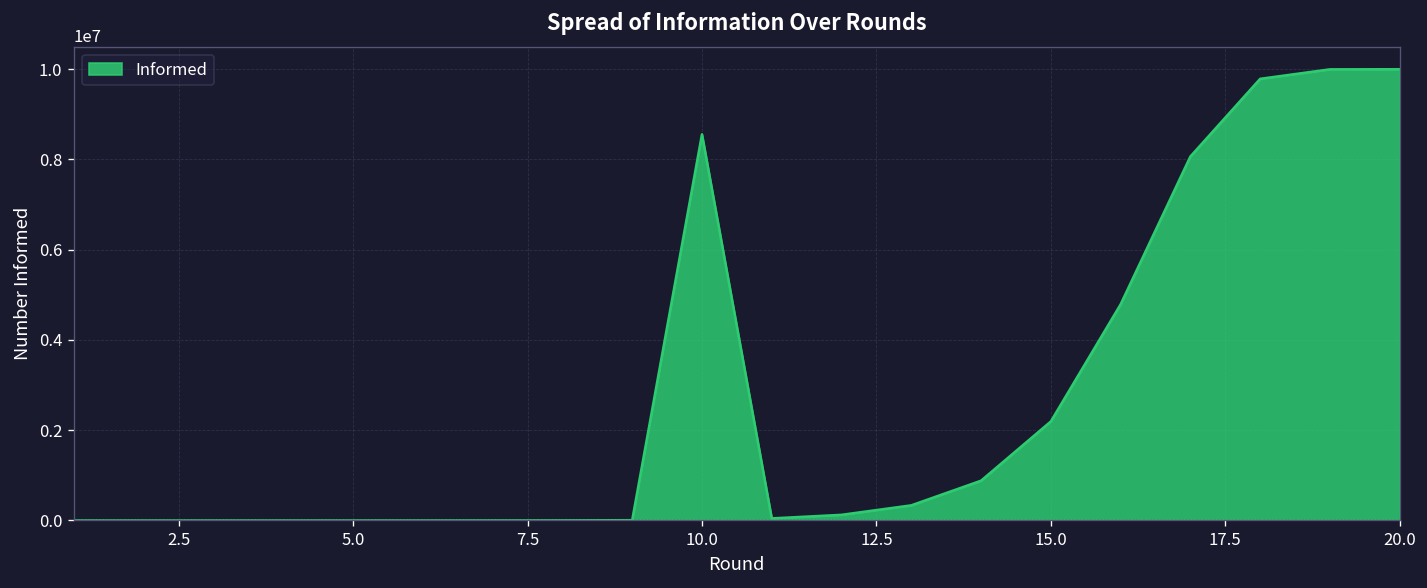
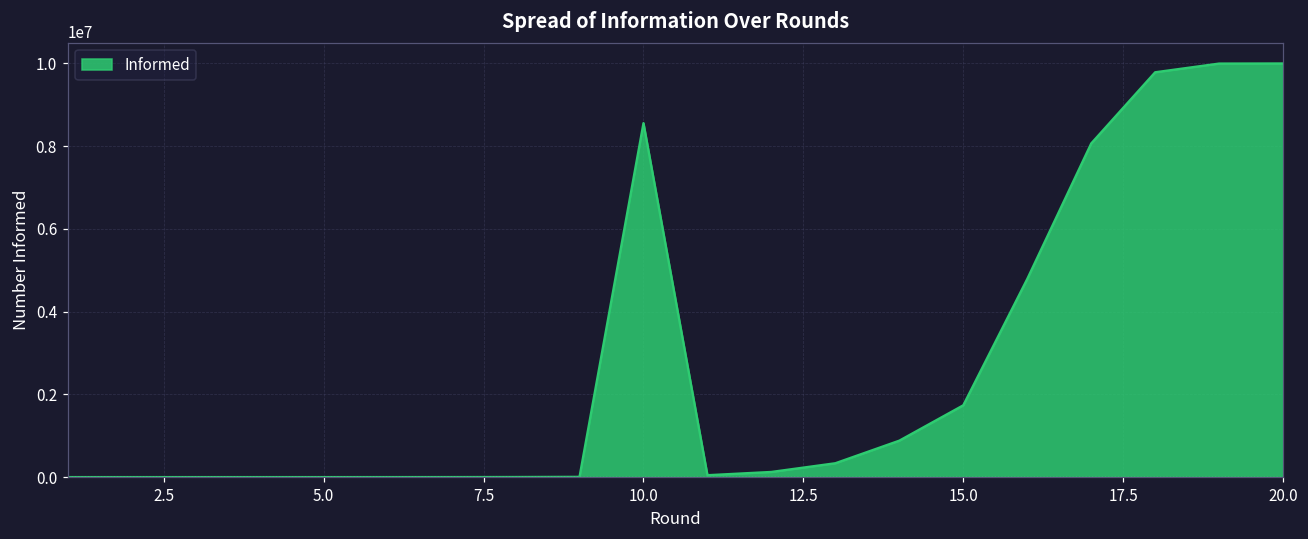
15.0: 2200000 -> 1700000
